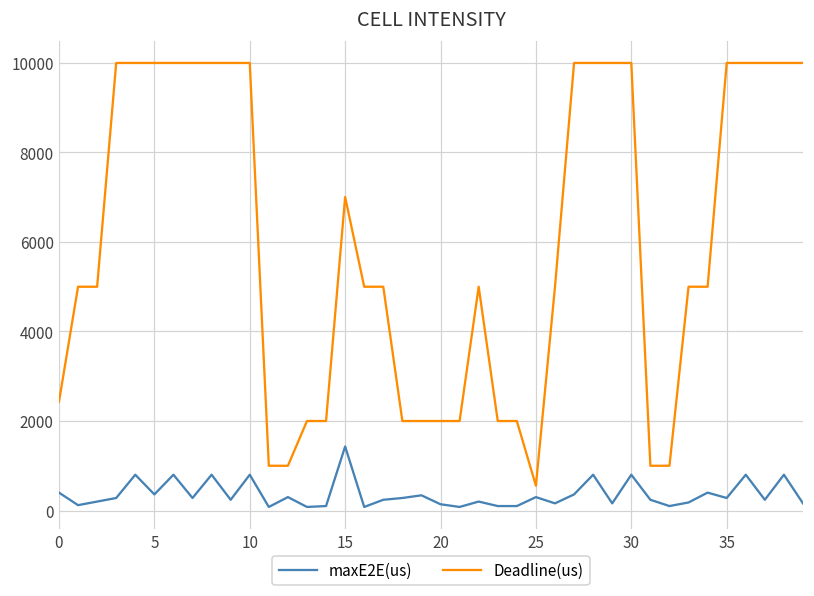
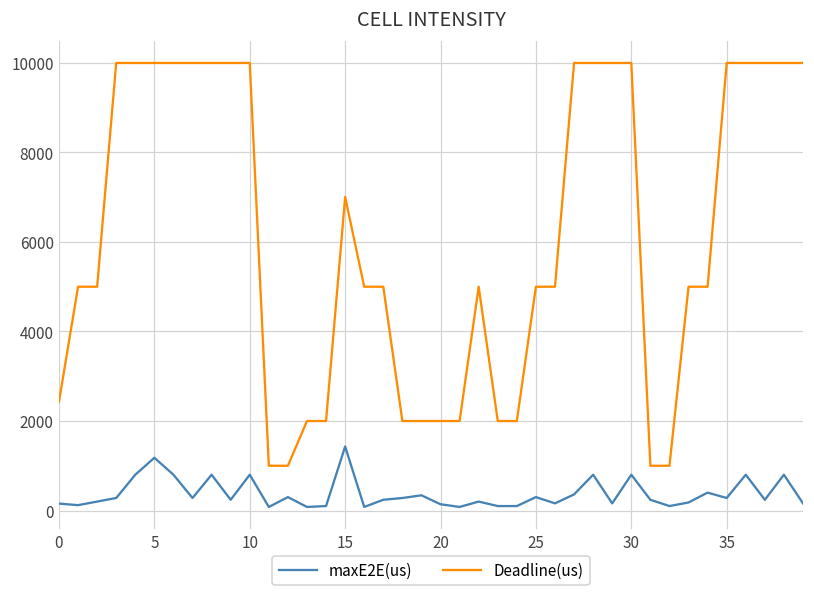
maxE2E(us), 0: 400 -> 200
maxE2E(us), 5: 400 -> 1200
Deadline(us), 25: 600 -> 5000
